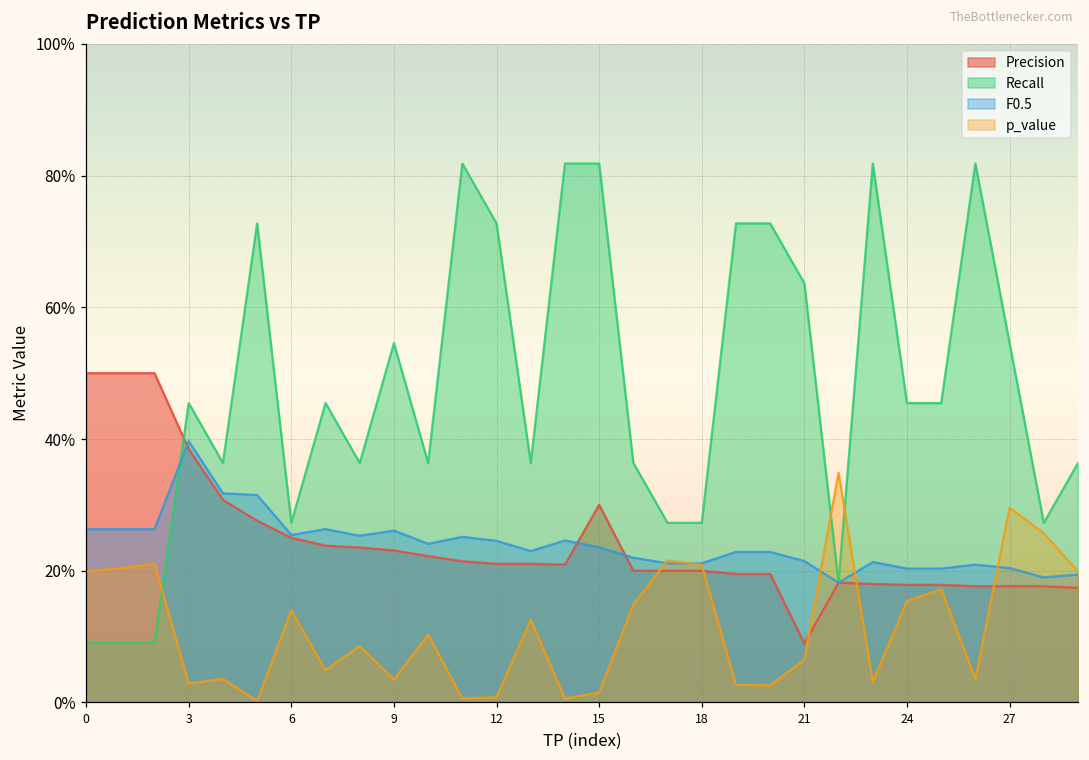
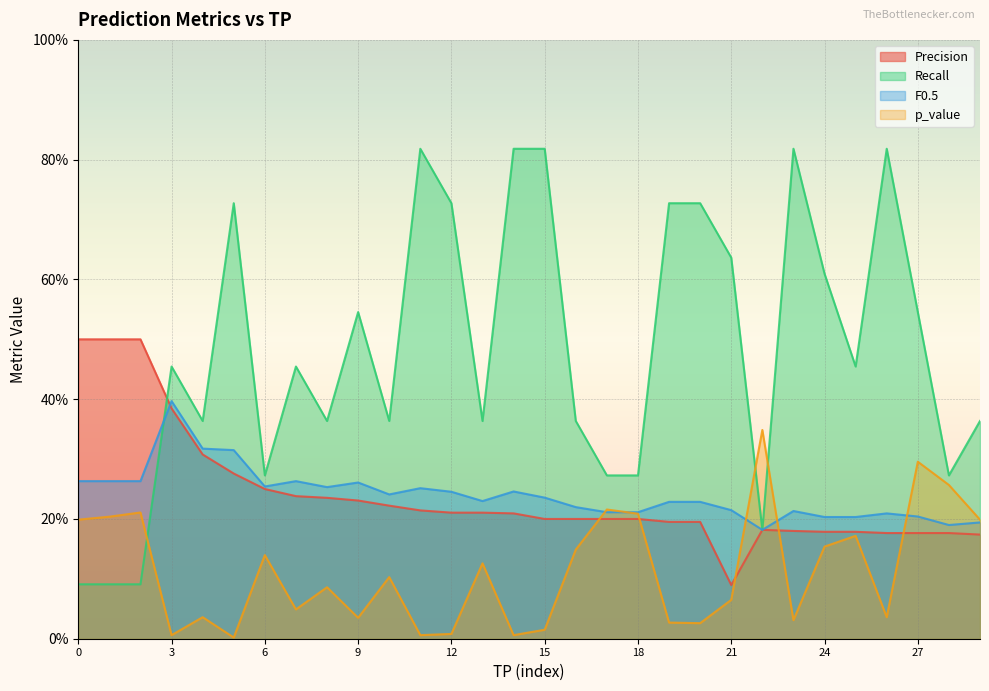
p_value, 3: 3% -> 1%
Precision, 15: 30% -> 20%
Recall, 24: 45% -> 61%
